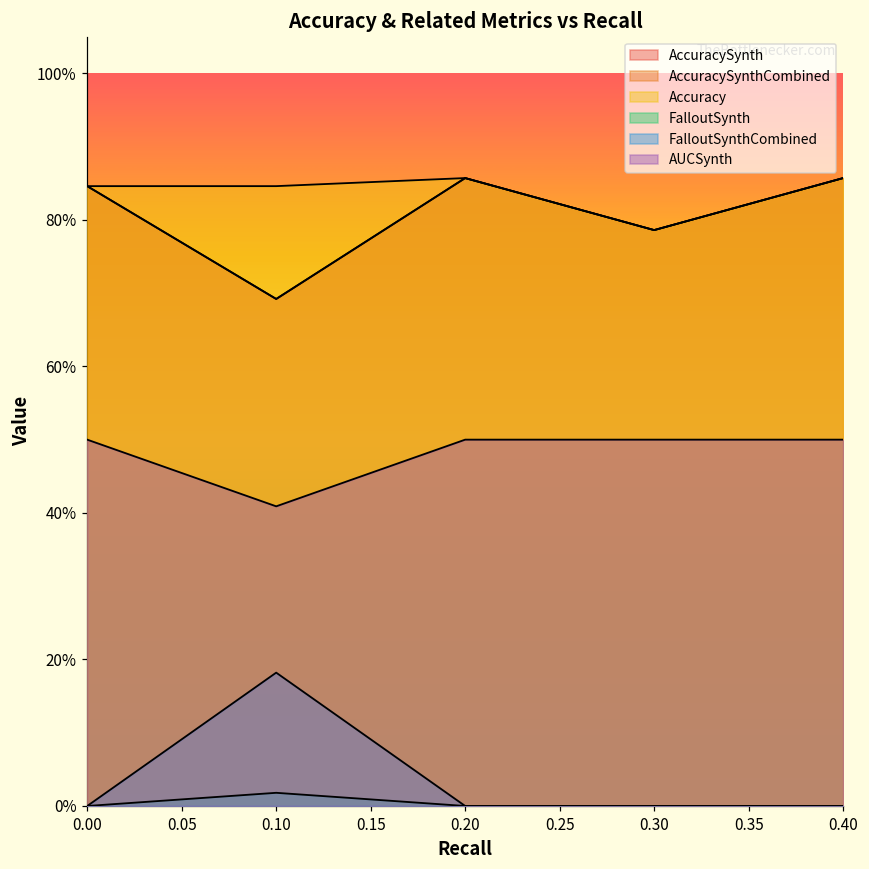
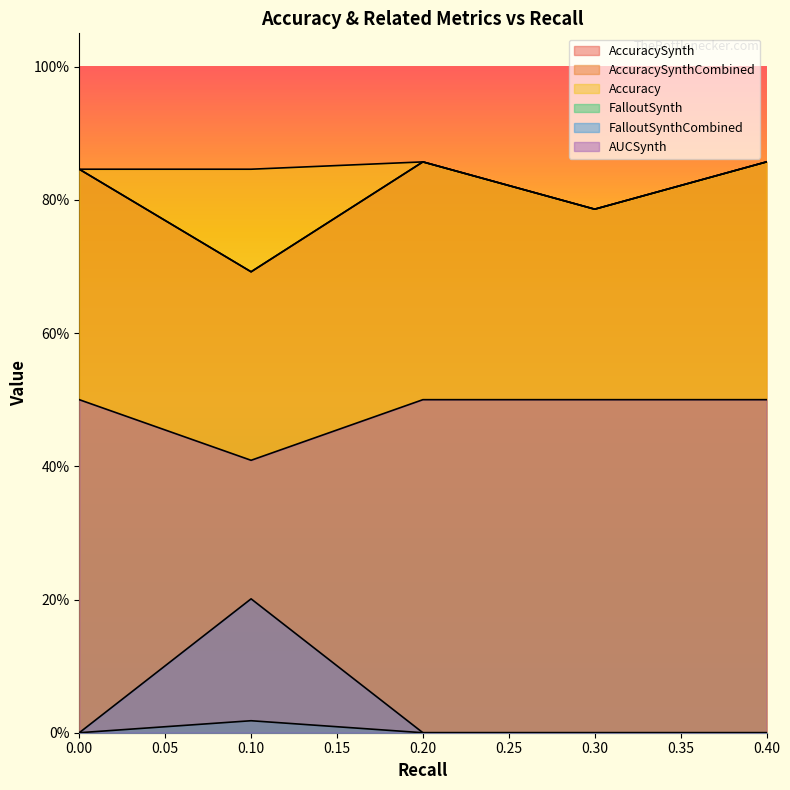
FalloutSynthCombined, 0.10: 18% -> 20%
